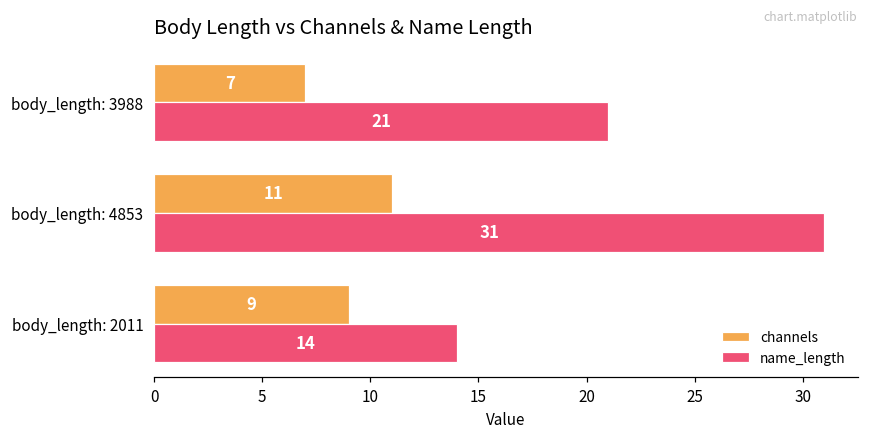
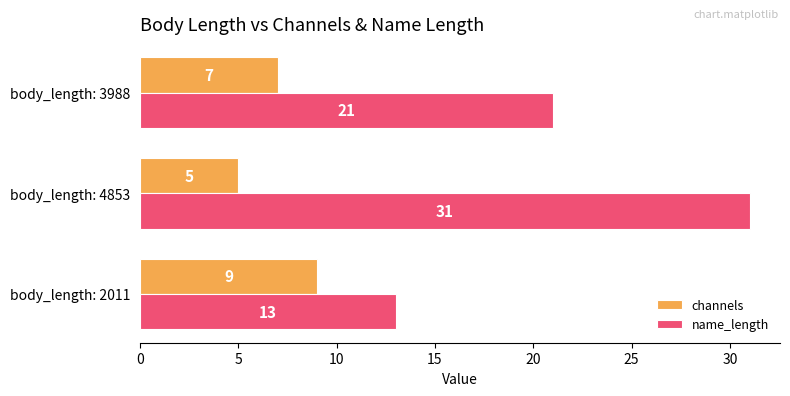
channels, body_length: 4853: 11 -> 5
name_length, body_length: 2011: 14 -> 13
